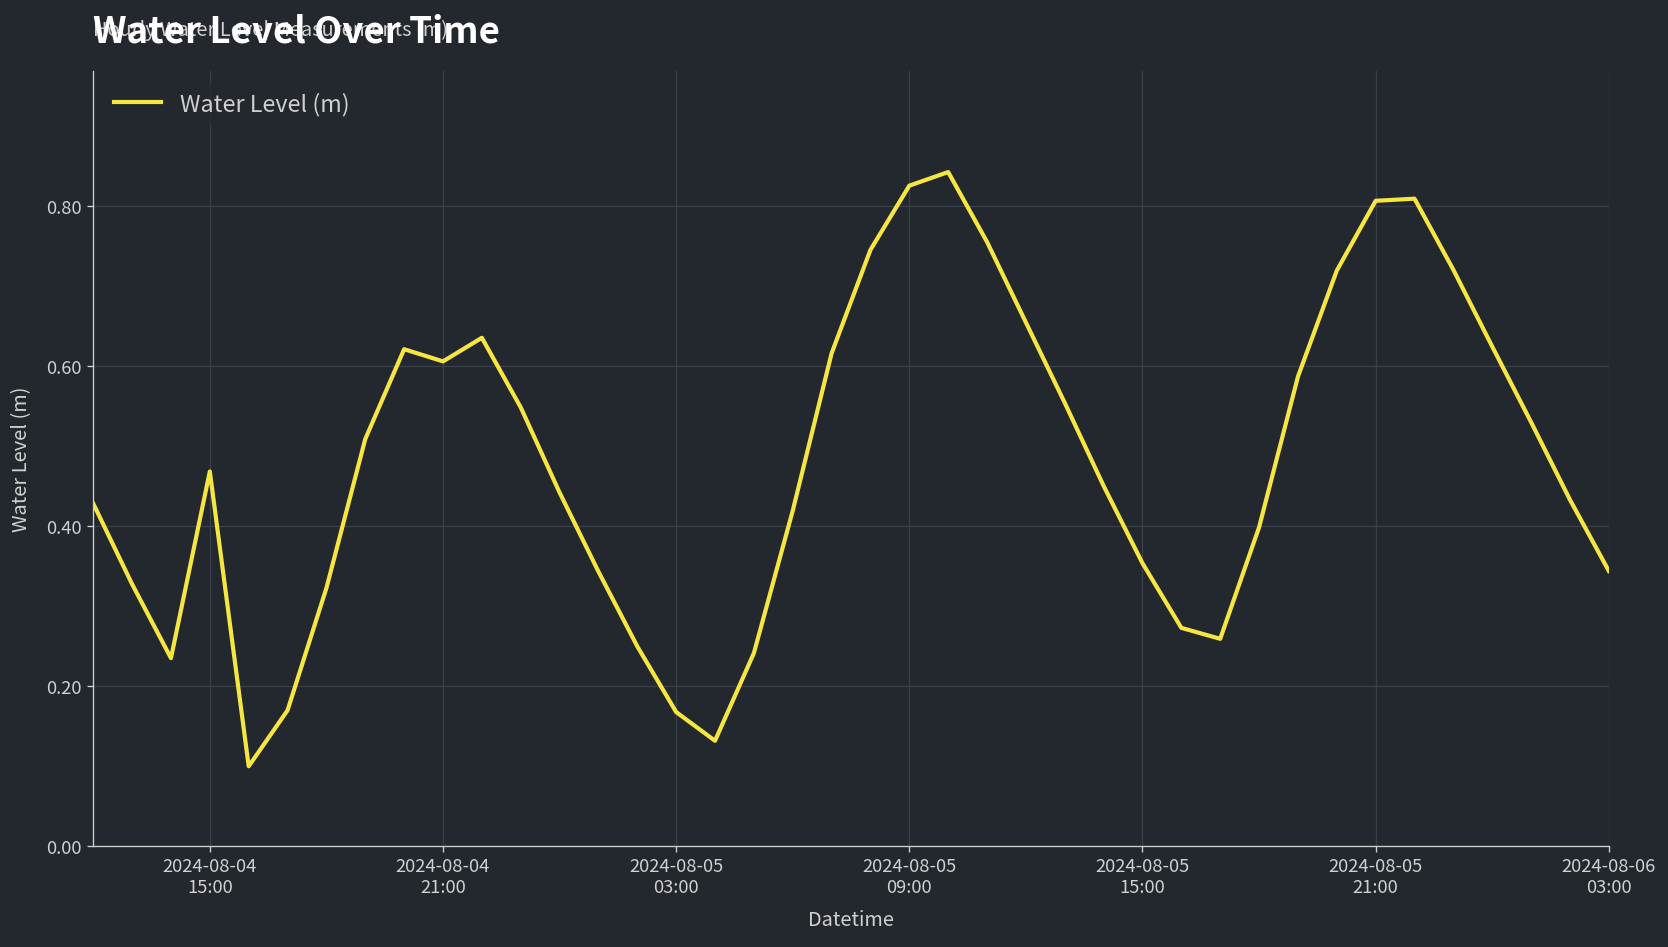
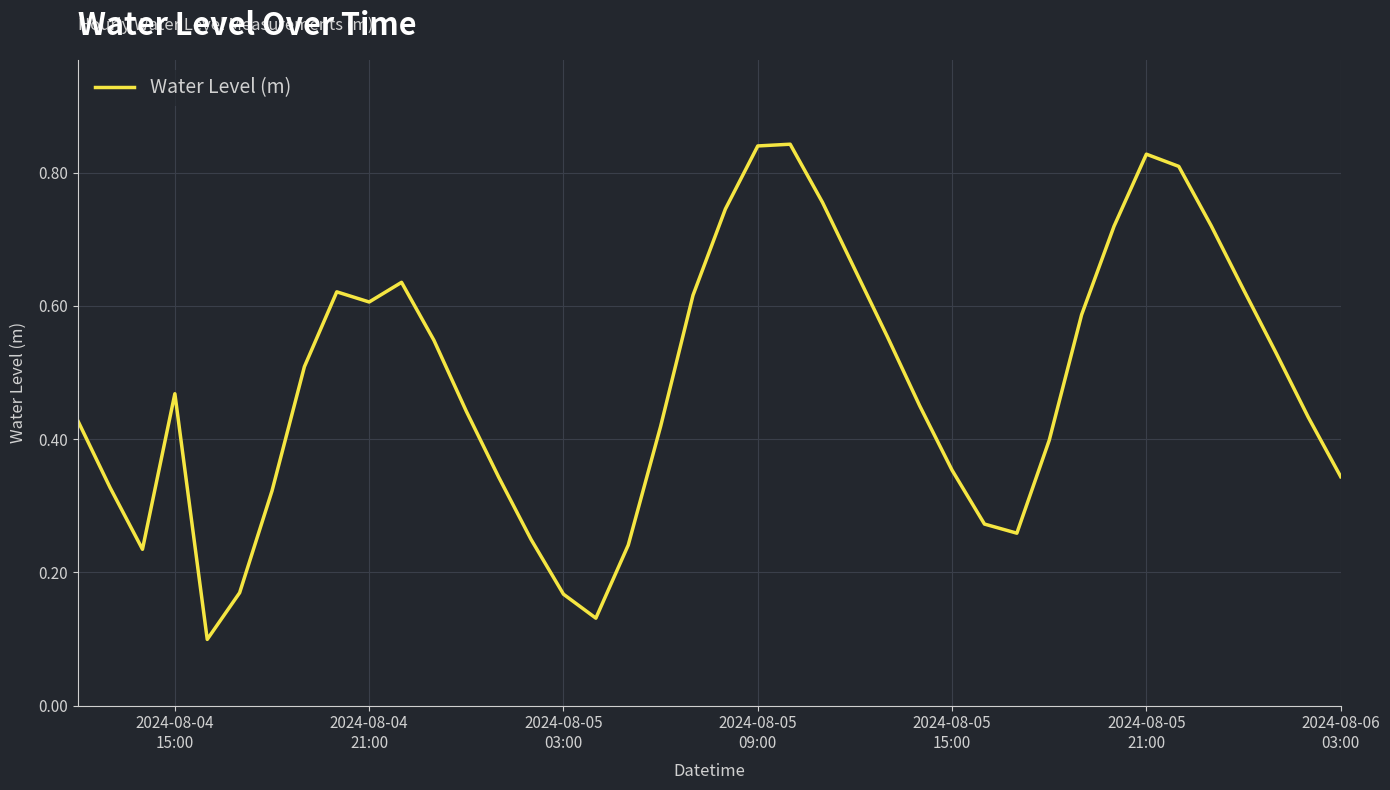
2024-08-05 09:00: 0.83 -> 0.84
2024-08-05 21:00: 0.81 -> 0.83
